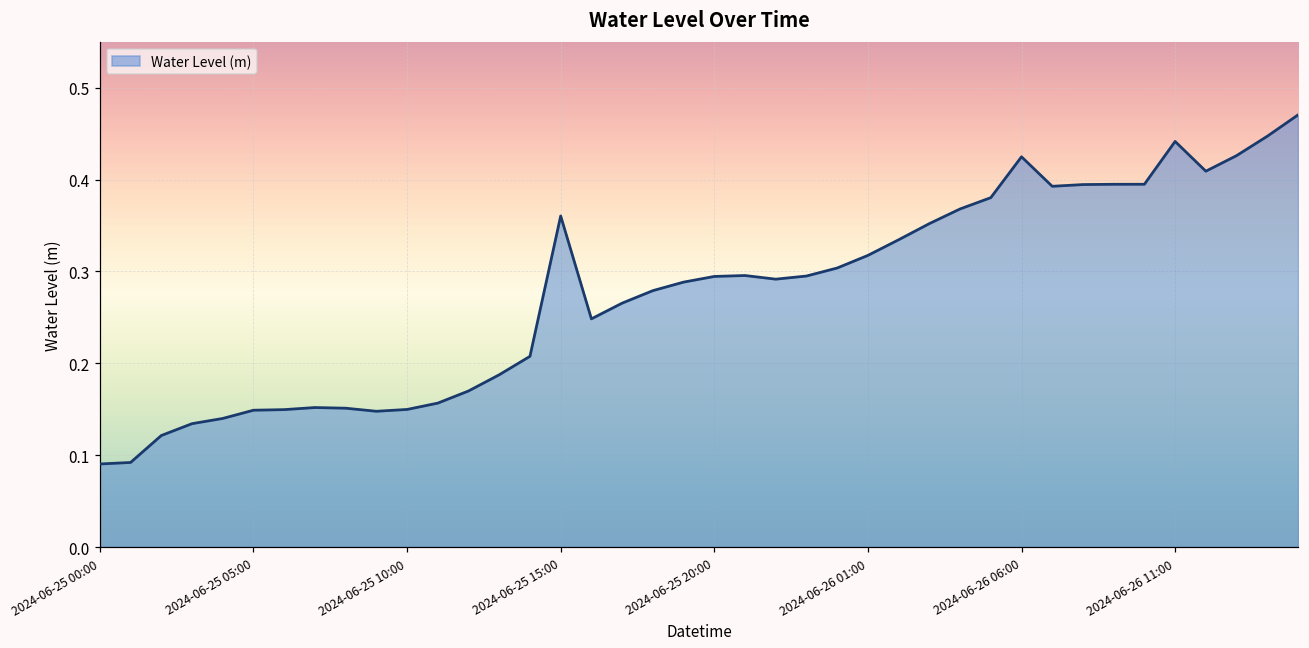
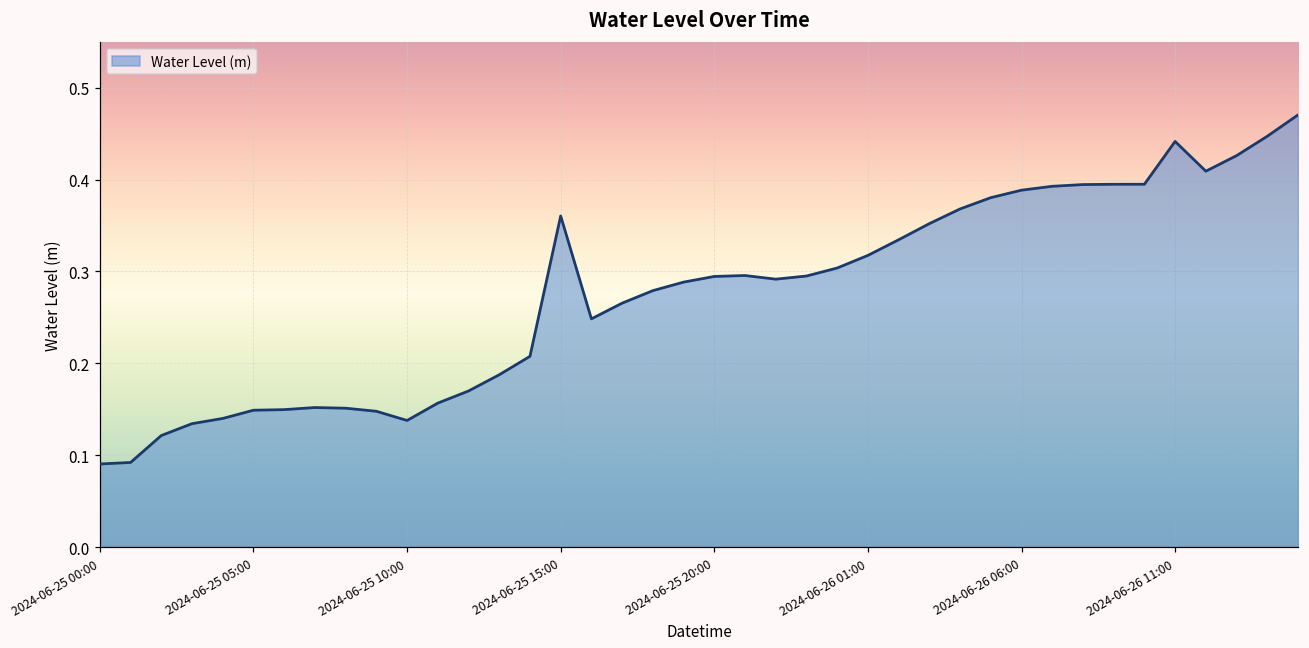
2024-06-25 10:00: 0.15 -> 0.14
2024-06-26 06:00: 0.42 -> 0.39
